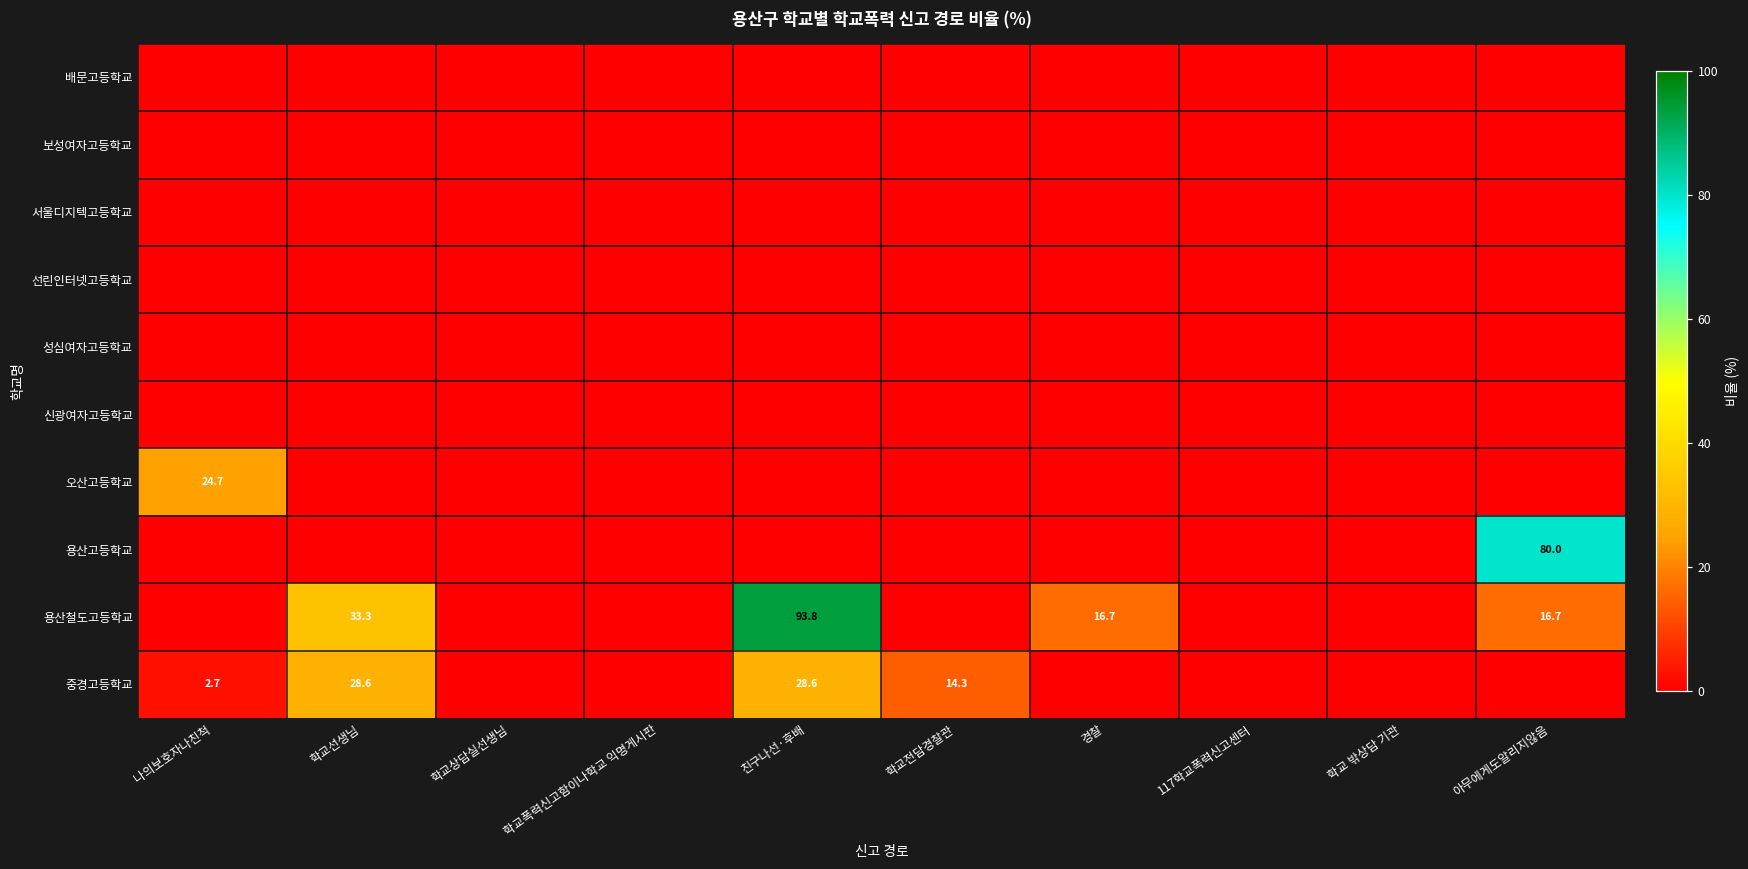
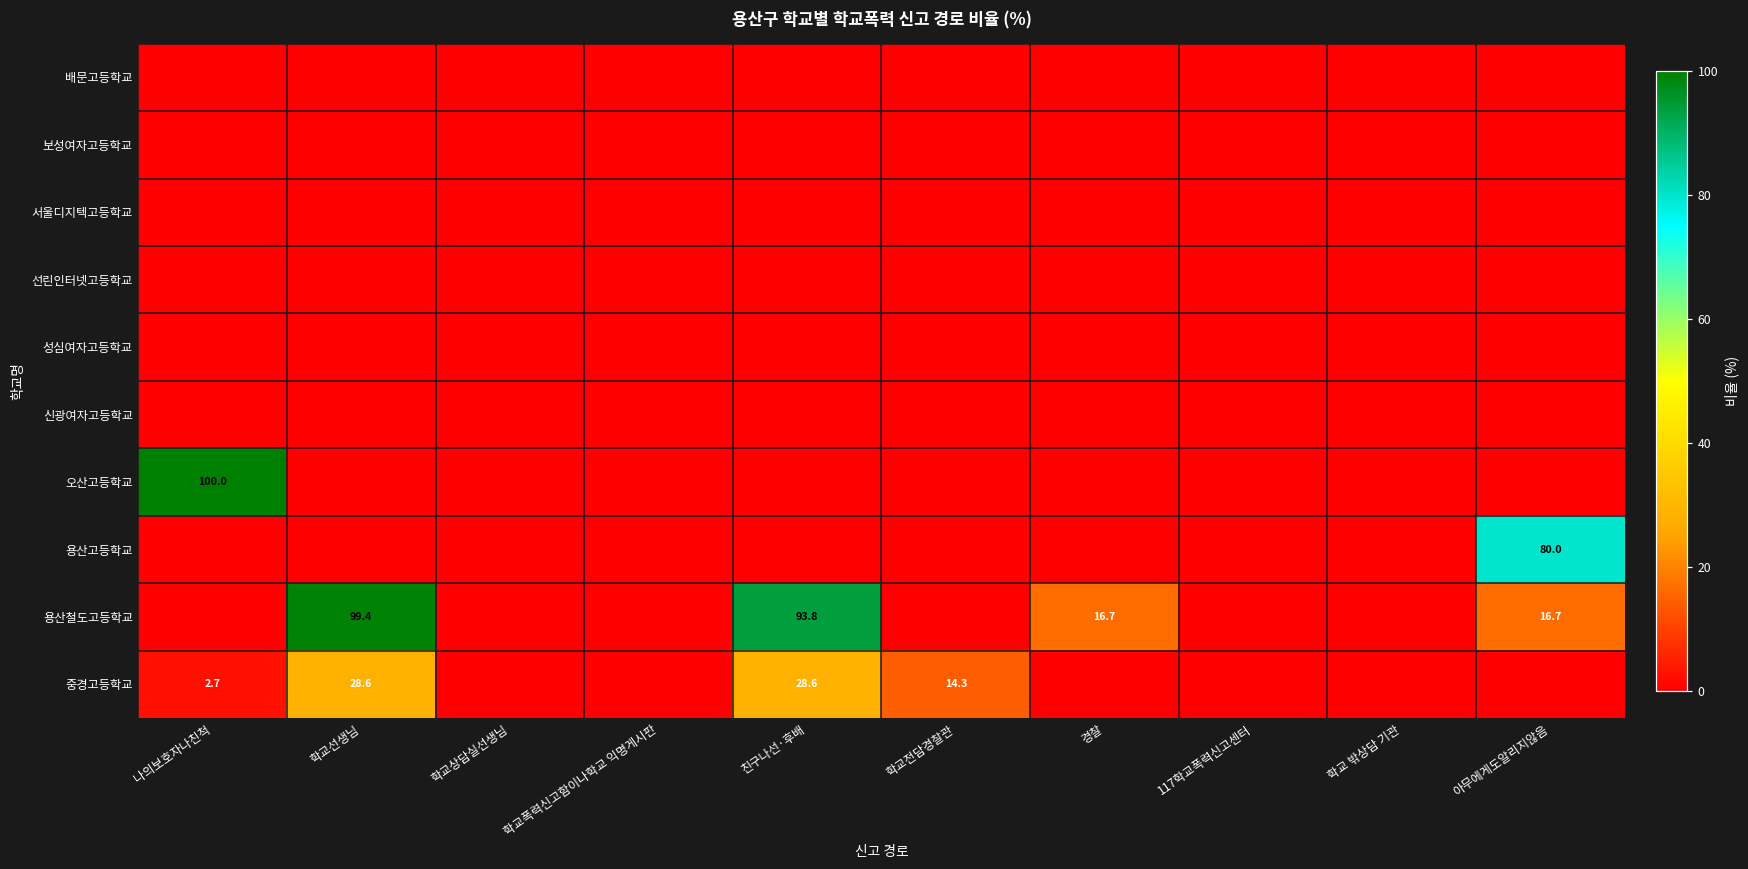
오산고등학교, 나의보호자나친척: 24.7 -> 100.0
용산철도고등학교, 학교선생님: 33.3 -> 99.4
